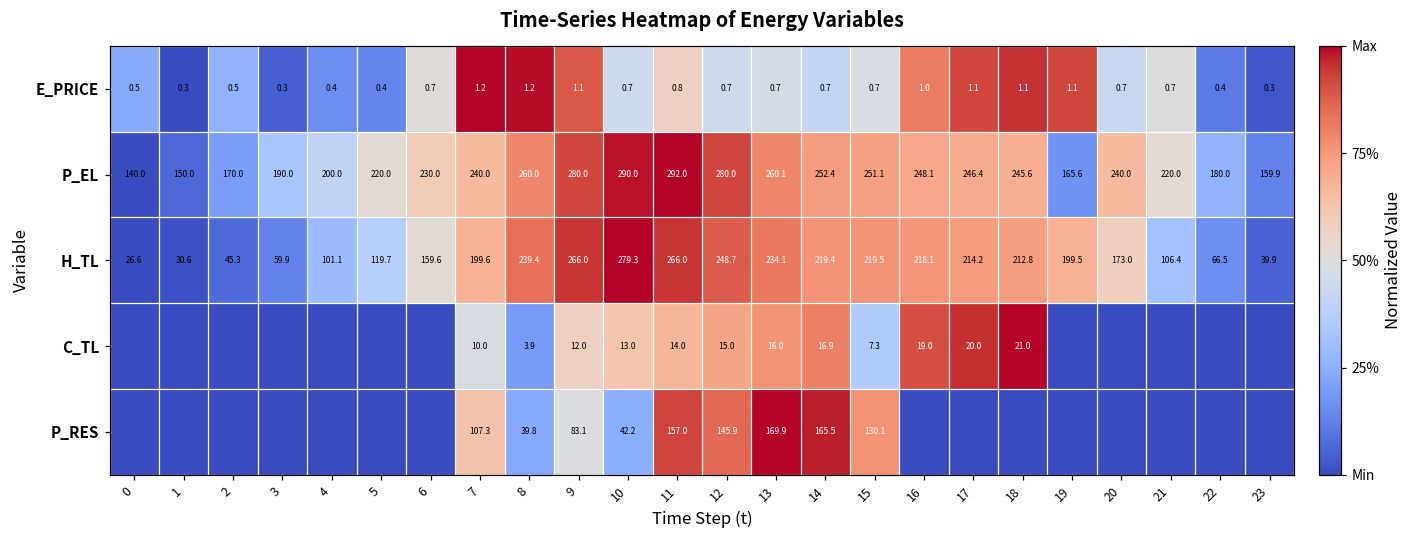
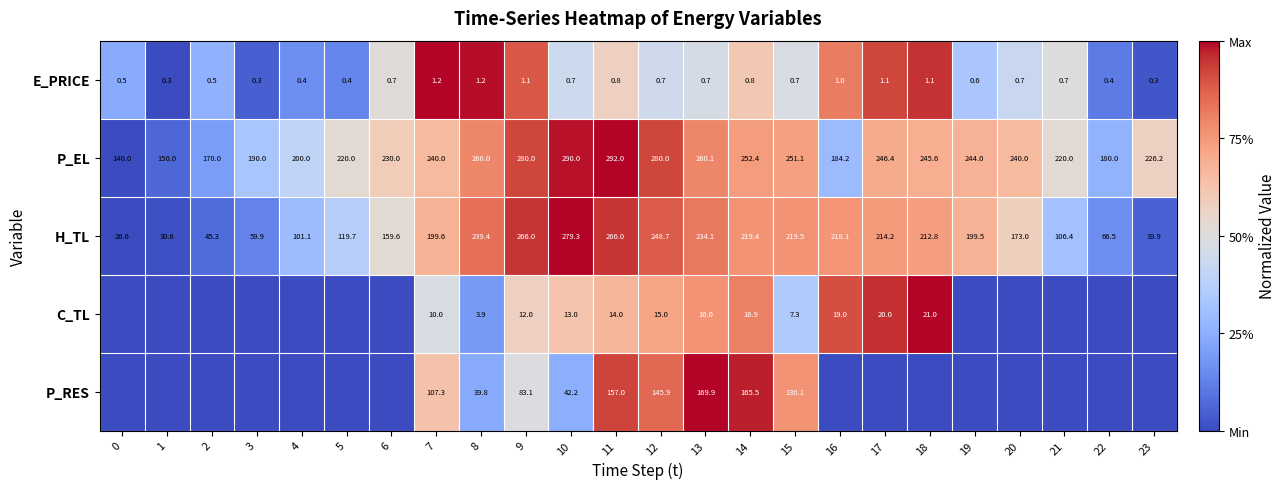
E_PRICE, 14: 0.7 -> 0.8
E_PRICE, 19: 1.1 -> 0.6
P_EL, 16: 248.1 -> 184.2
P_EL, 19: 165.6 -> 244.0
P_EL, 23: 159.9 -> 226.2
